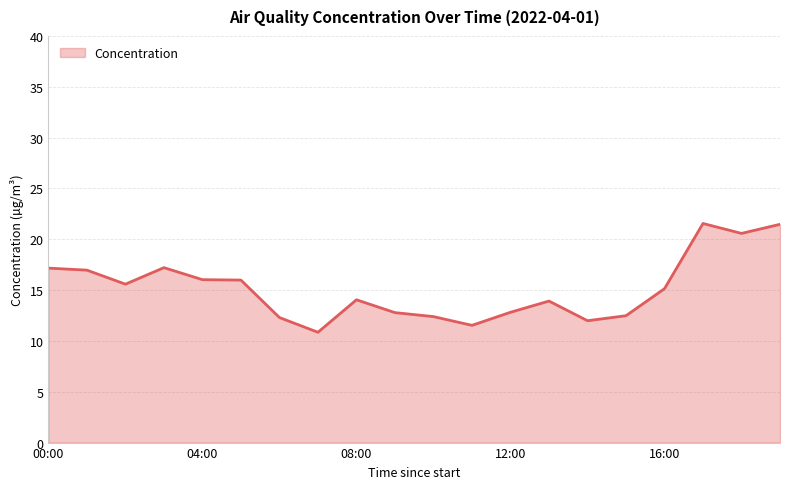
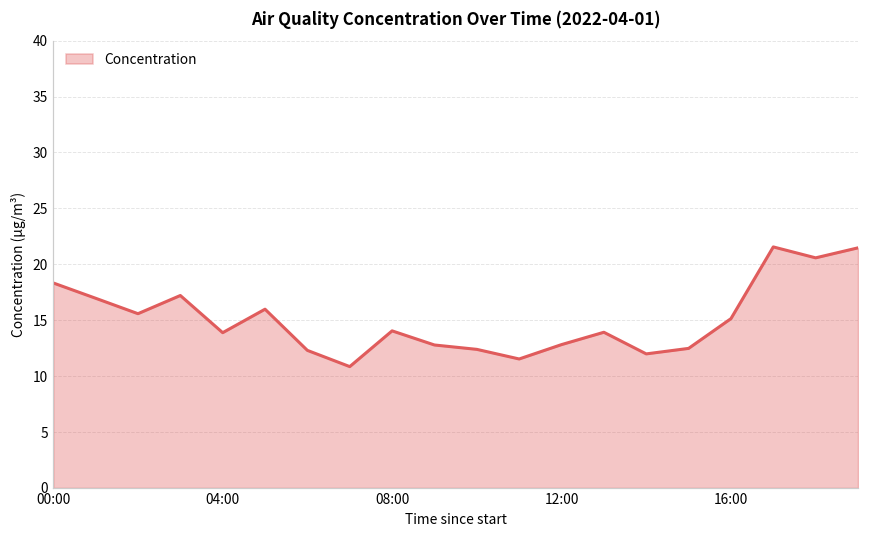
00:00: 17.2 -> 18.3
04:00: 16.0 -> 13.9
